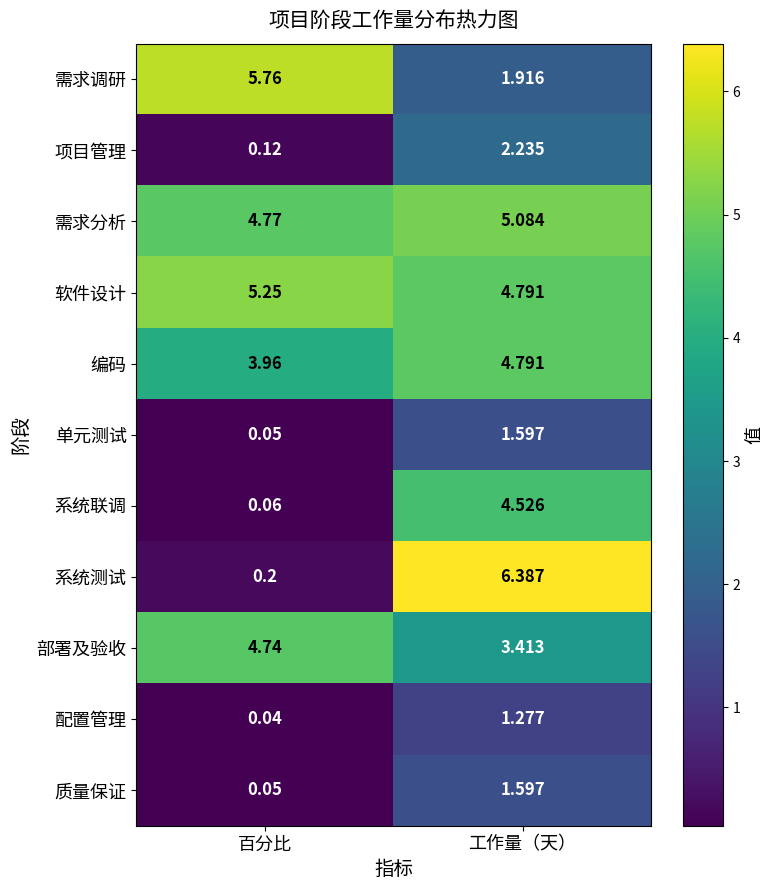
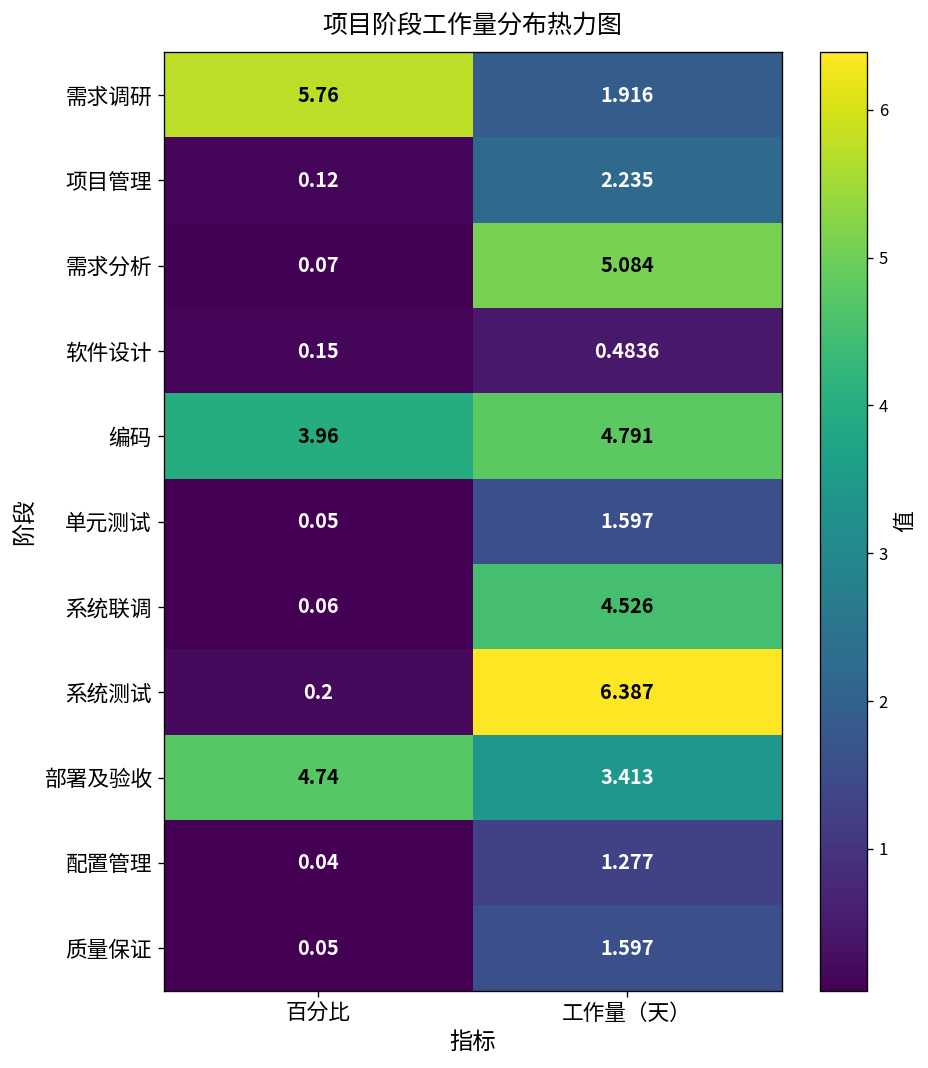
需求分析, 百分比: 4.77 -> 0.07
软件设计, 百分比: 5.25 -> 0.15
软件设计, 工作量（天）: 4.791 -> 0.4836
